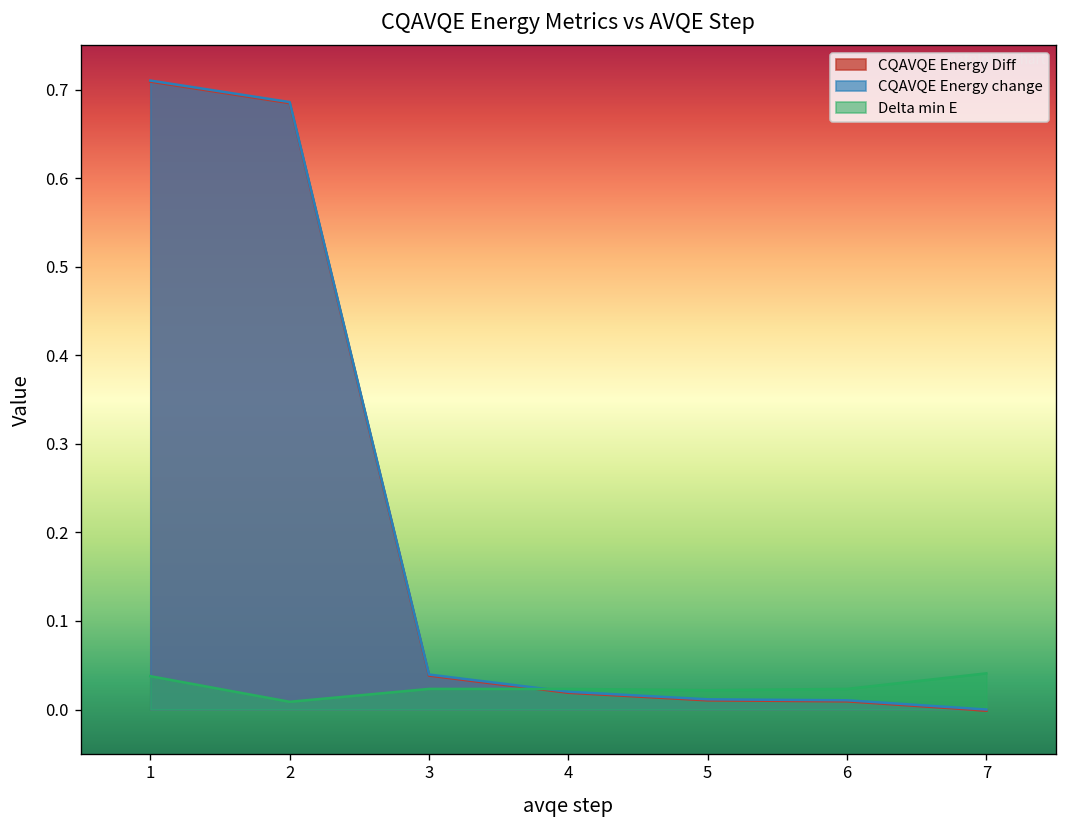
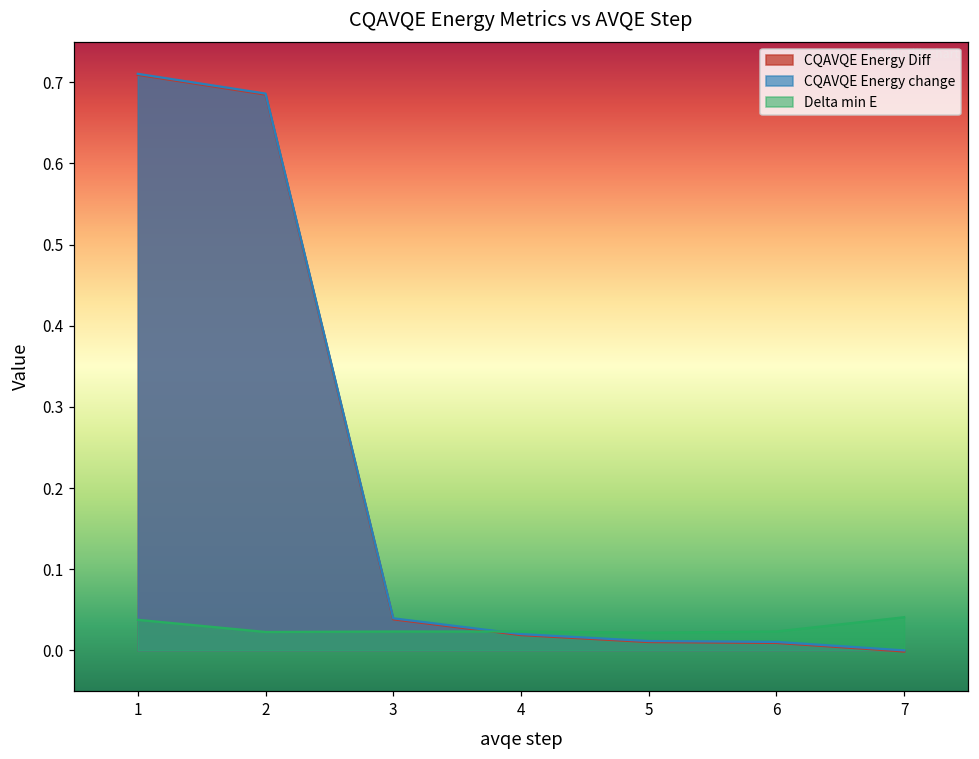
Delta min E, 2: 0.01 -> 0.02
